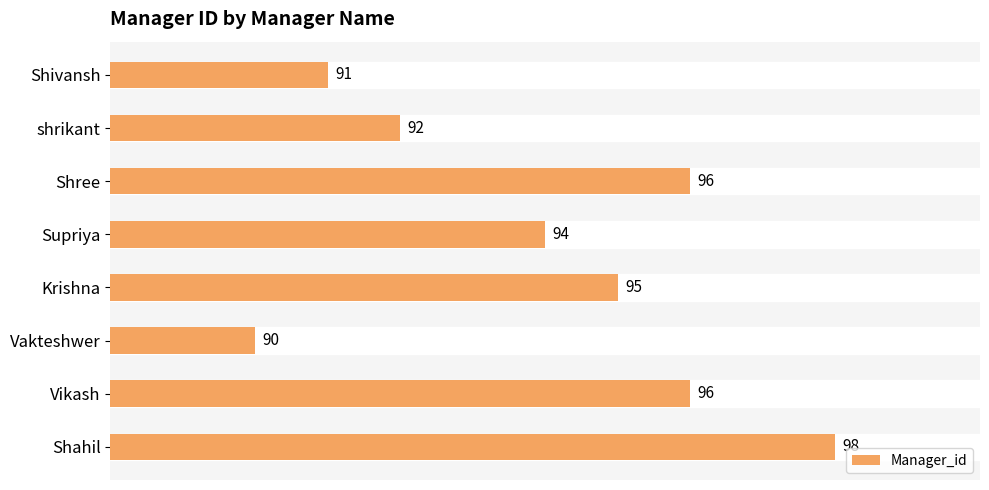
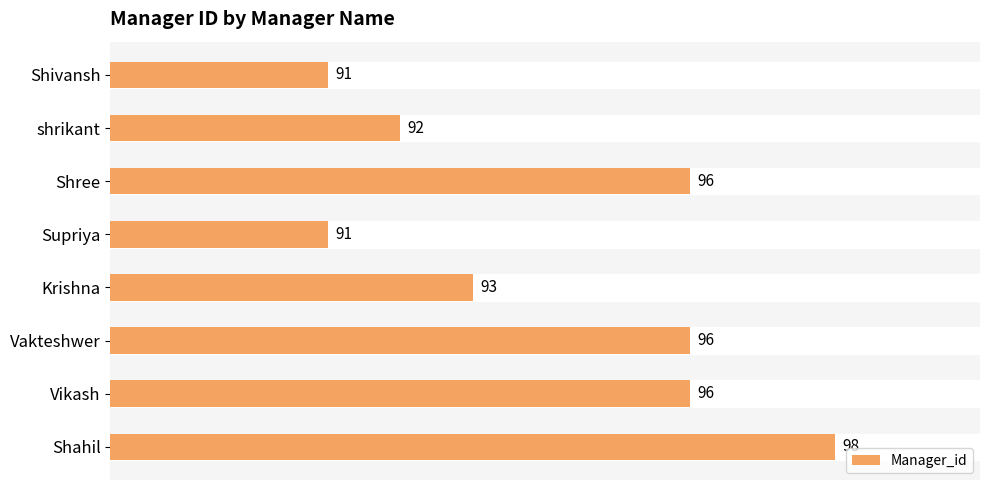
Supriya: 94 -> 91
Krishna: 95 -> 93
Vakteshwer: 90 -> 96
